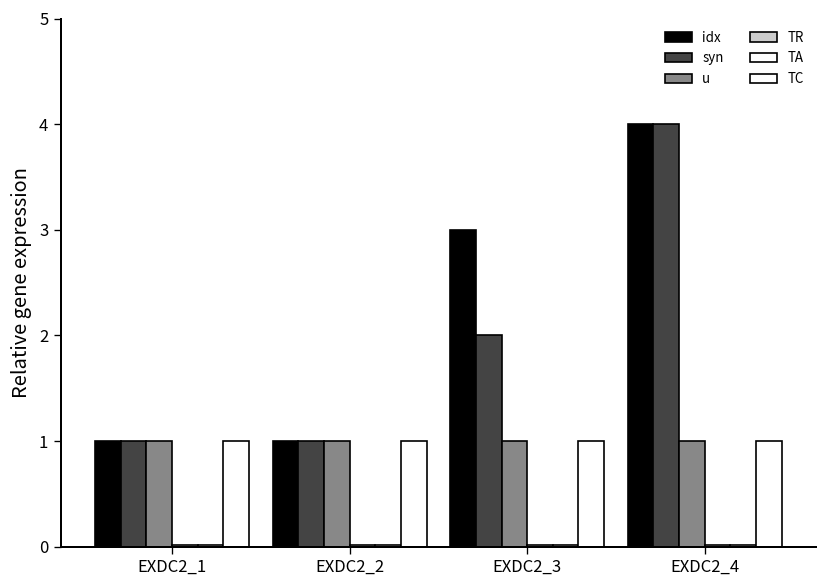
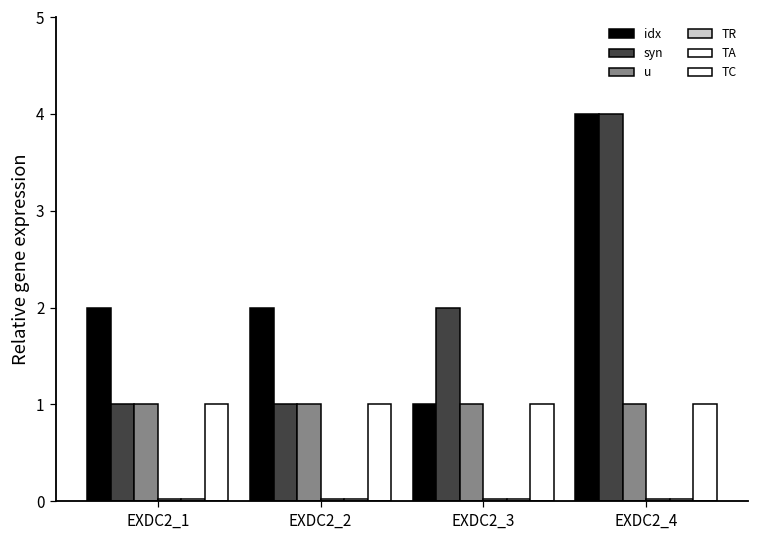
idx, EXDC2_1: 1 -> 2
idx, EXDC2_2: 1 -> 2
idx, EXDC2_3: 3 -> 1
